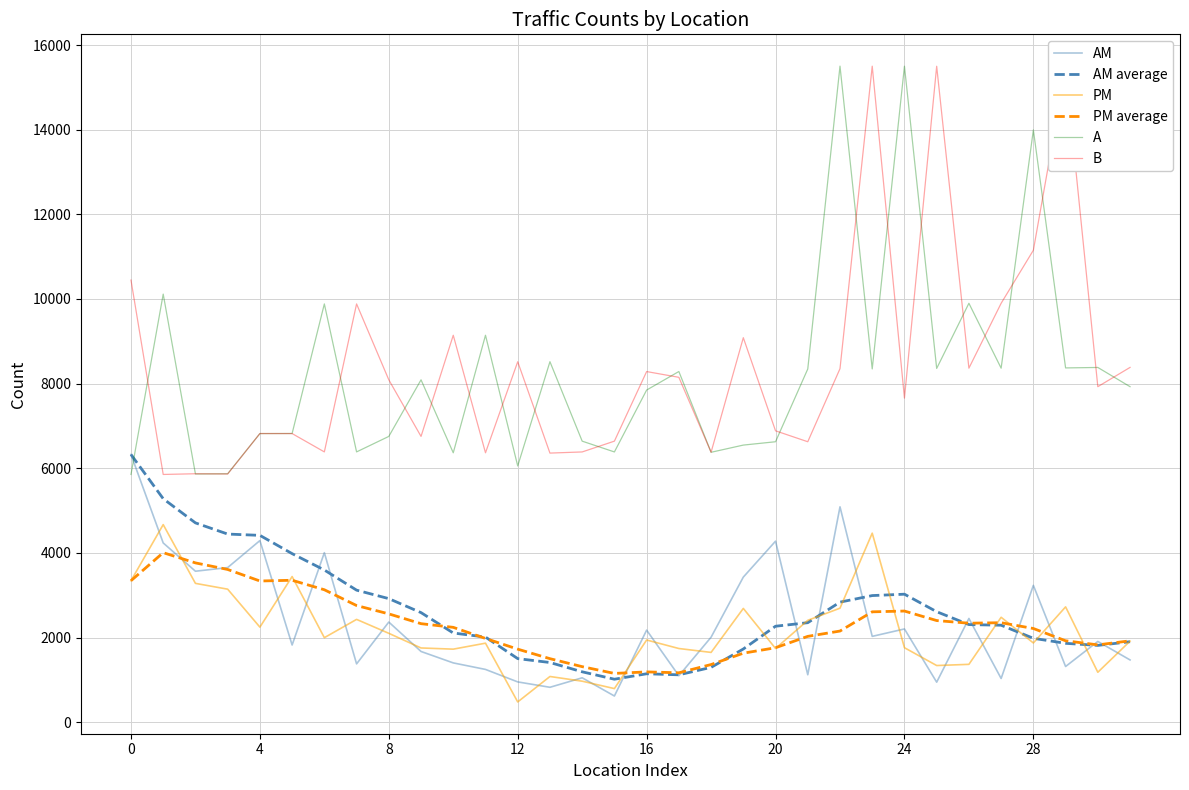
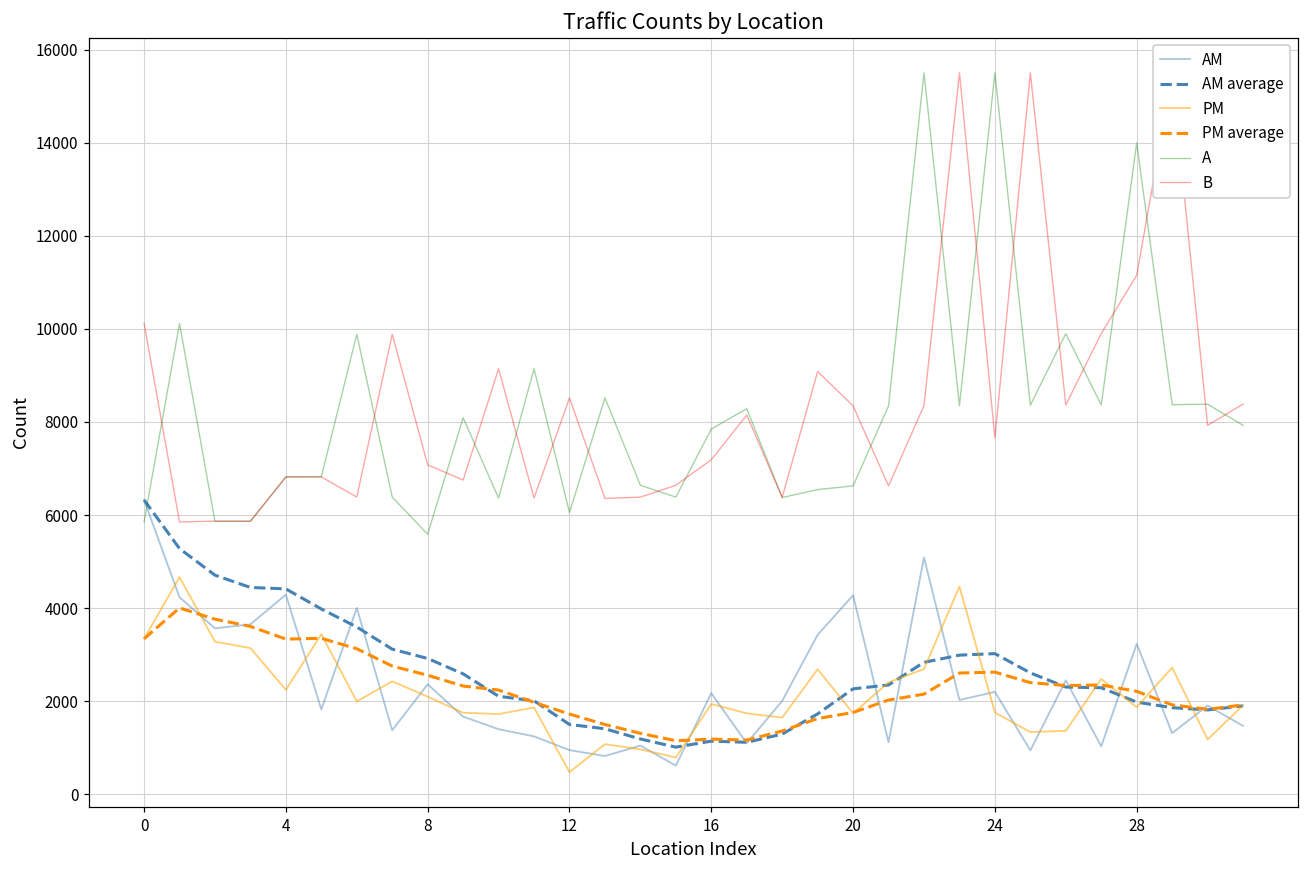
B, 0: 10400 -> 10100
A, 8: 6800 -> 5600
B, 8: 8100 -> 7100
B, 16: 8300 -> 7200
B, 20: 6900 -> 8300
